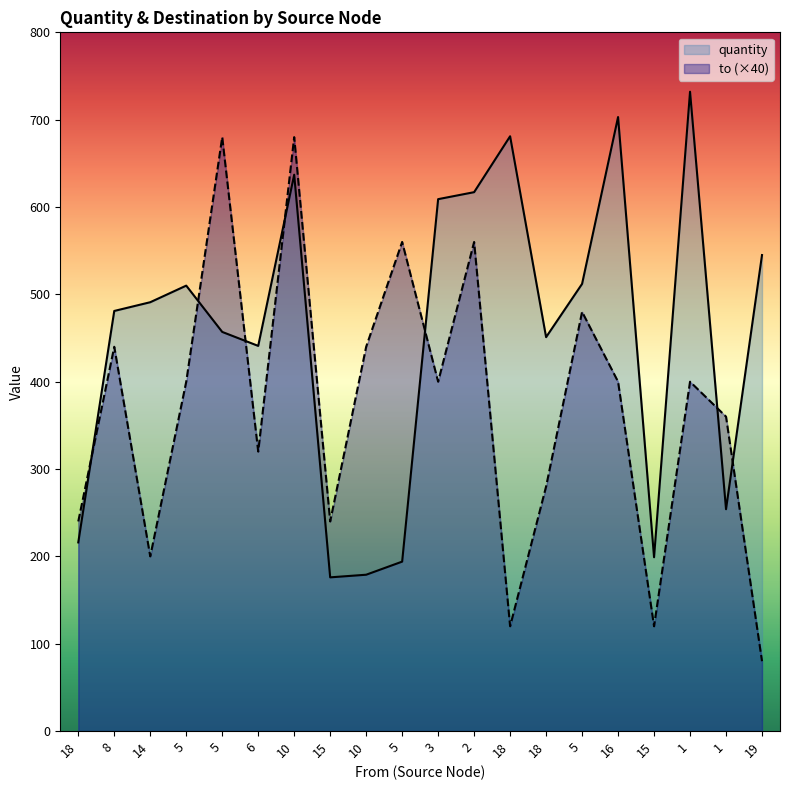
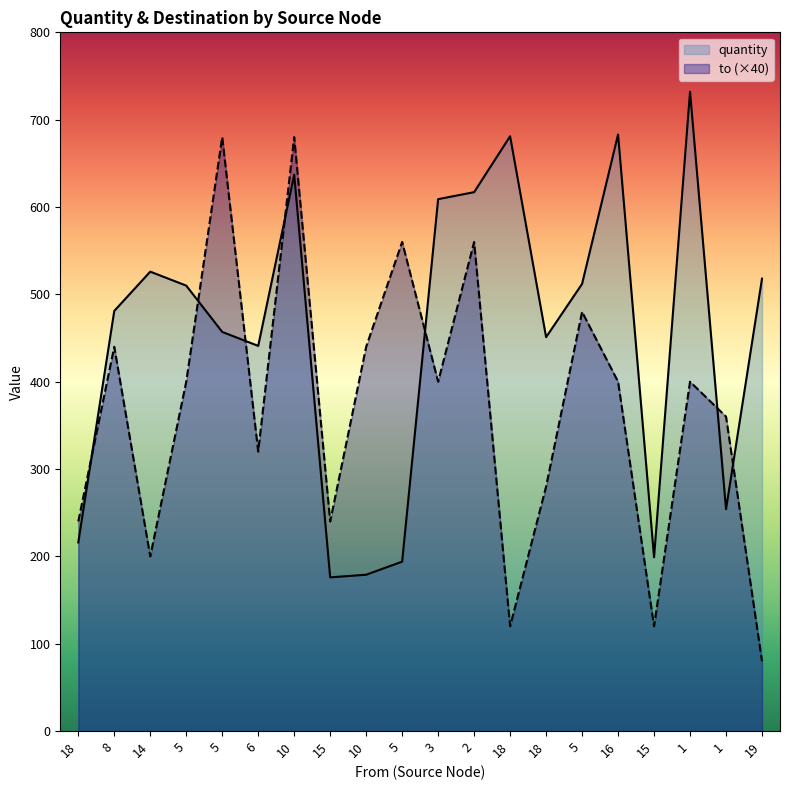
quantity, 14: 490 -> 530
quantity, 16: 700 -> 680
quantity, 19: 550 -> 520
